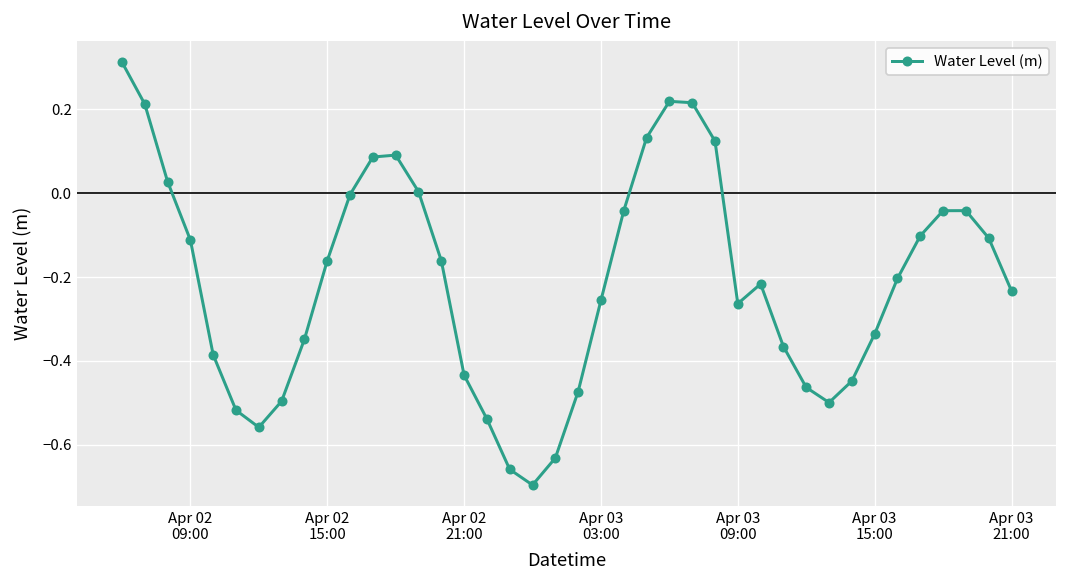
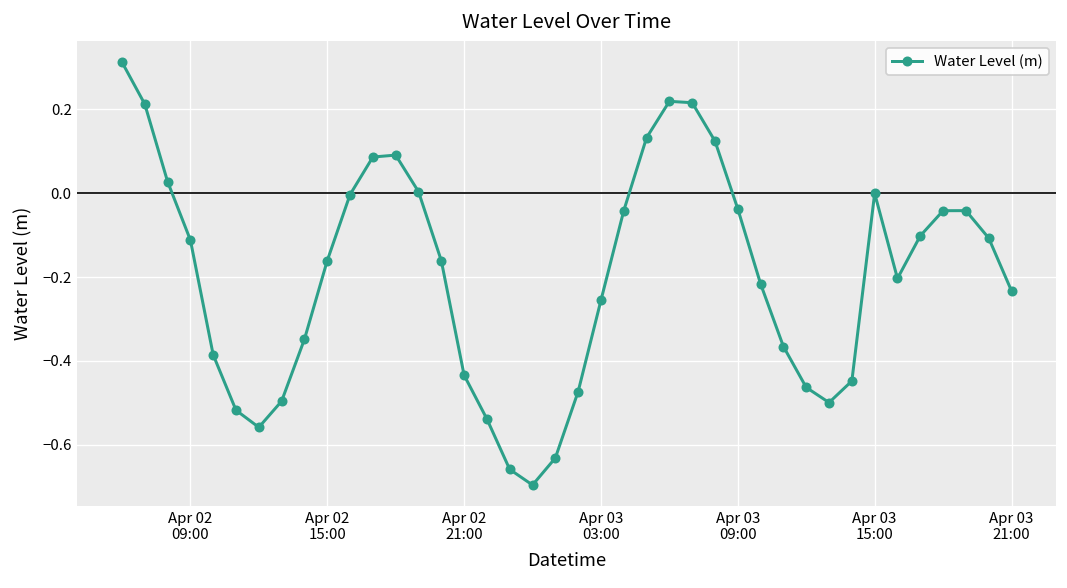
Apr 03 09:00: -0.26 -> -0.04
Apr 03 15:00: -0.34 -> 0.00
